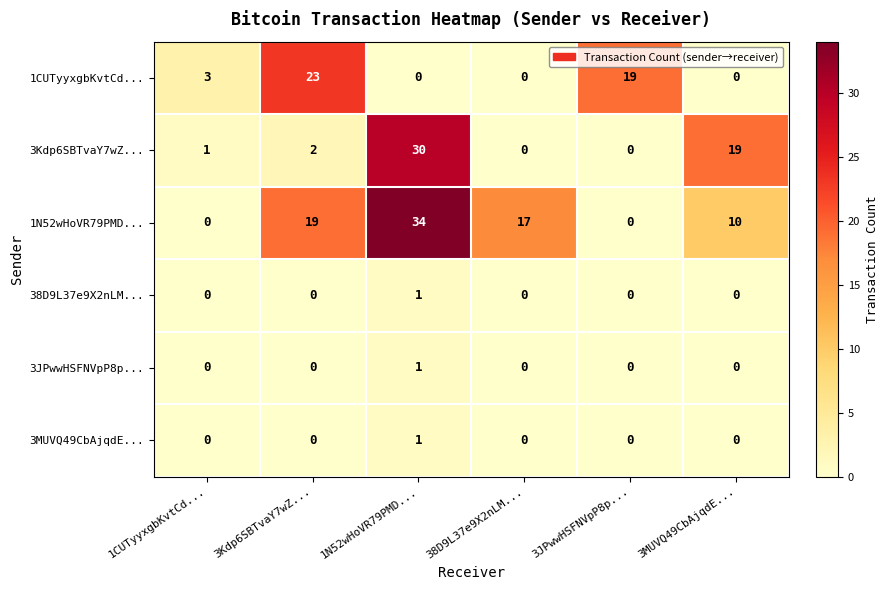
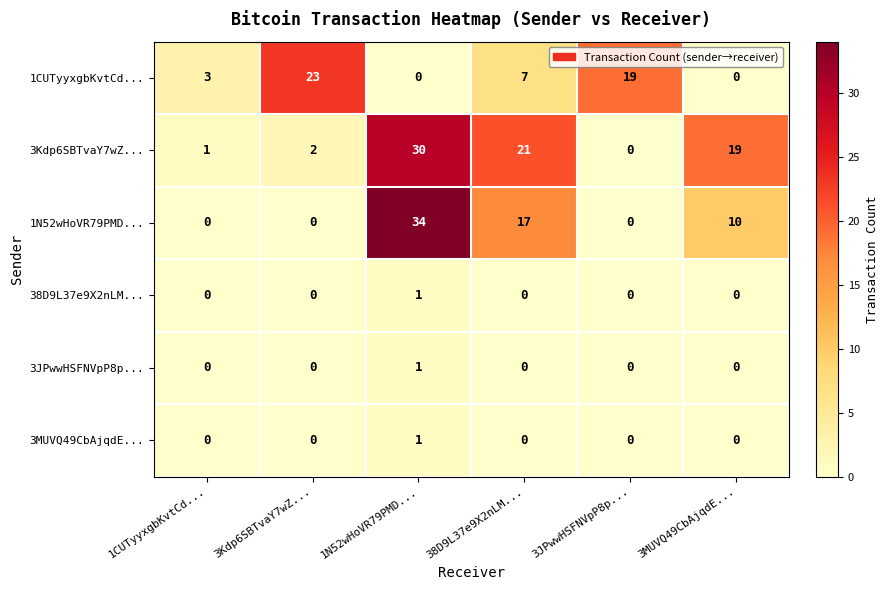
1CUTyyxgbKvtCd..., 38D9L37e9X2nLM...: 0 -> 7
3Kdp6SBTvaY7wZ..., 38D9L37e9X2nLM...: 0 -> 21
1N52wHoVR79PMD..., 3Kdp6SBTvaY7wZ...: 19 -> 0
